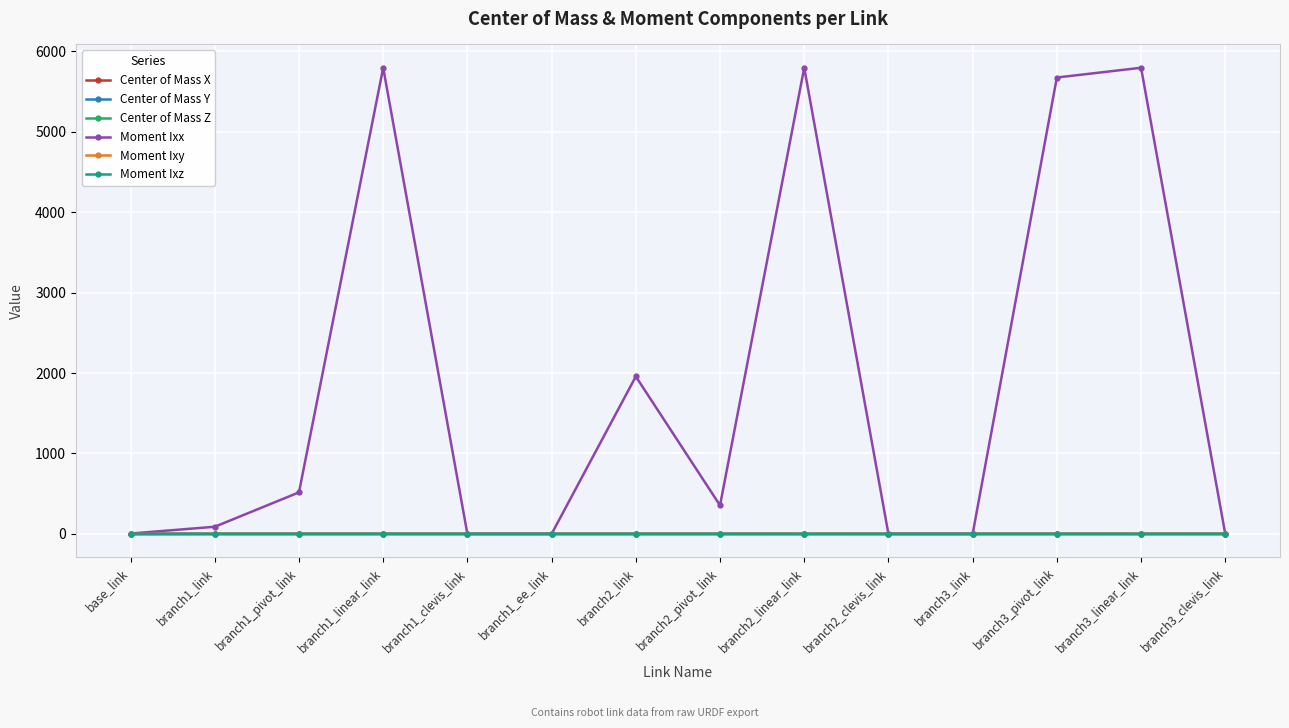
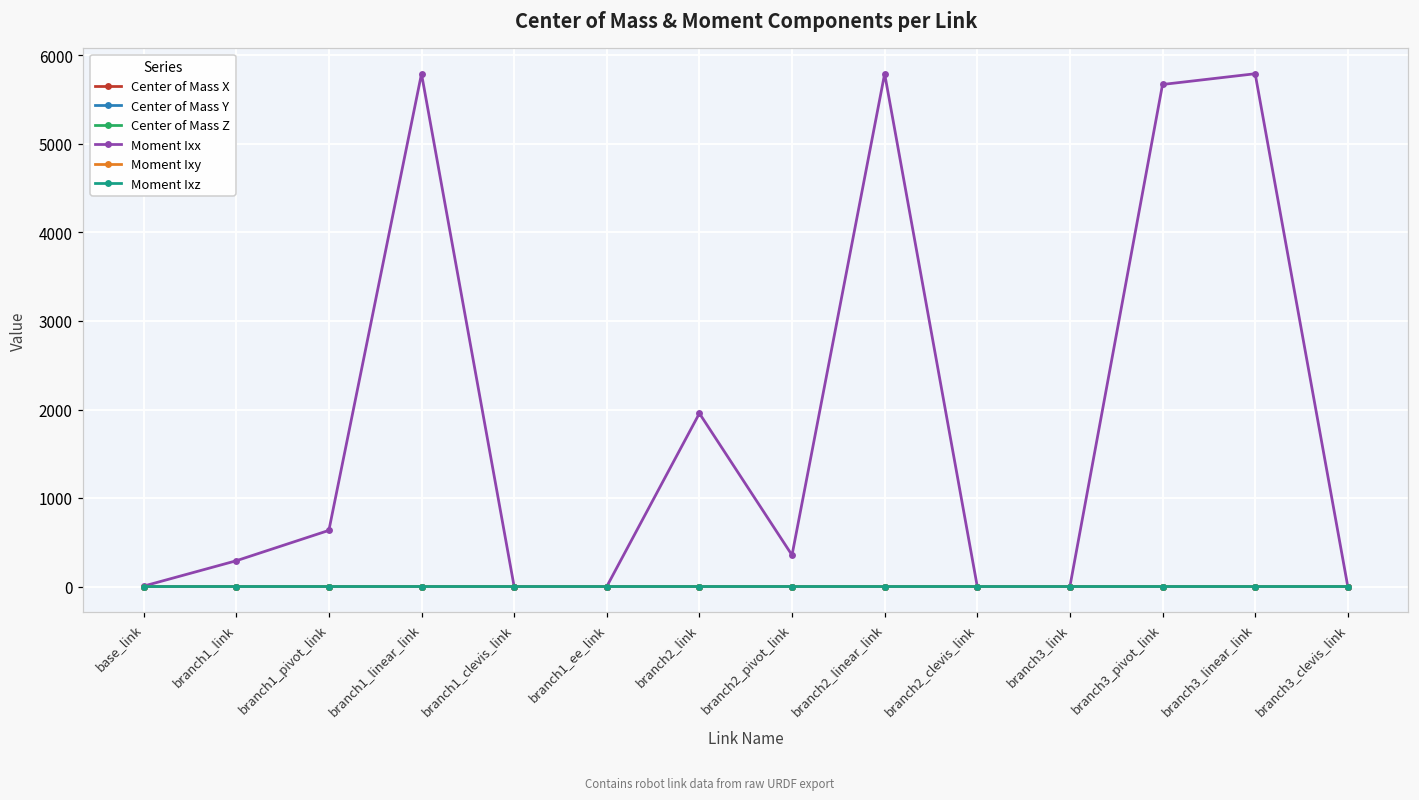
Moment Ixx, branch1_link: 100 -> 300
Moment Ixx, branch1_pivot_link: 500 -> 600
